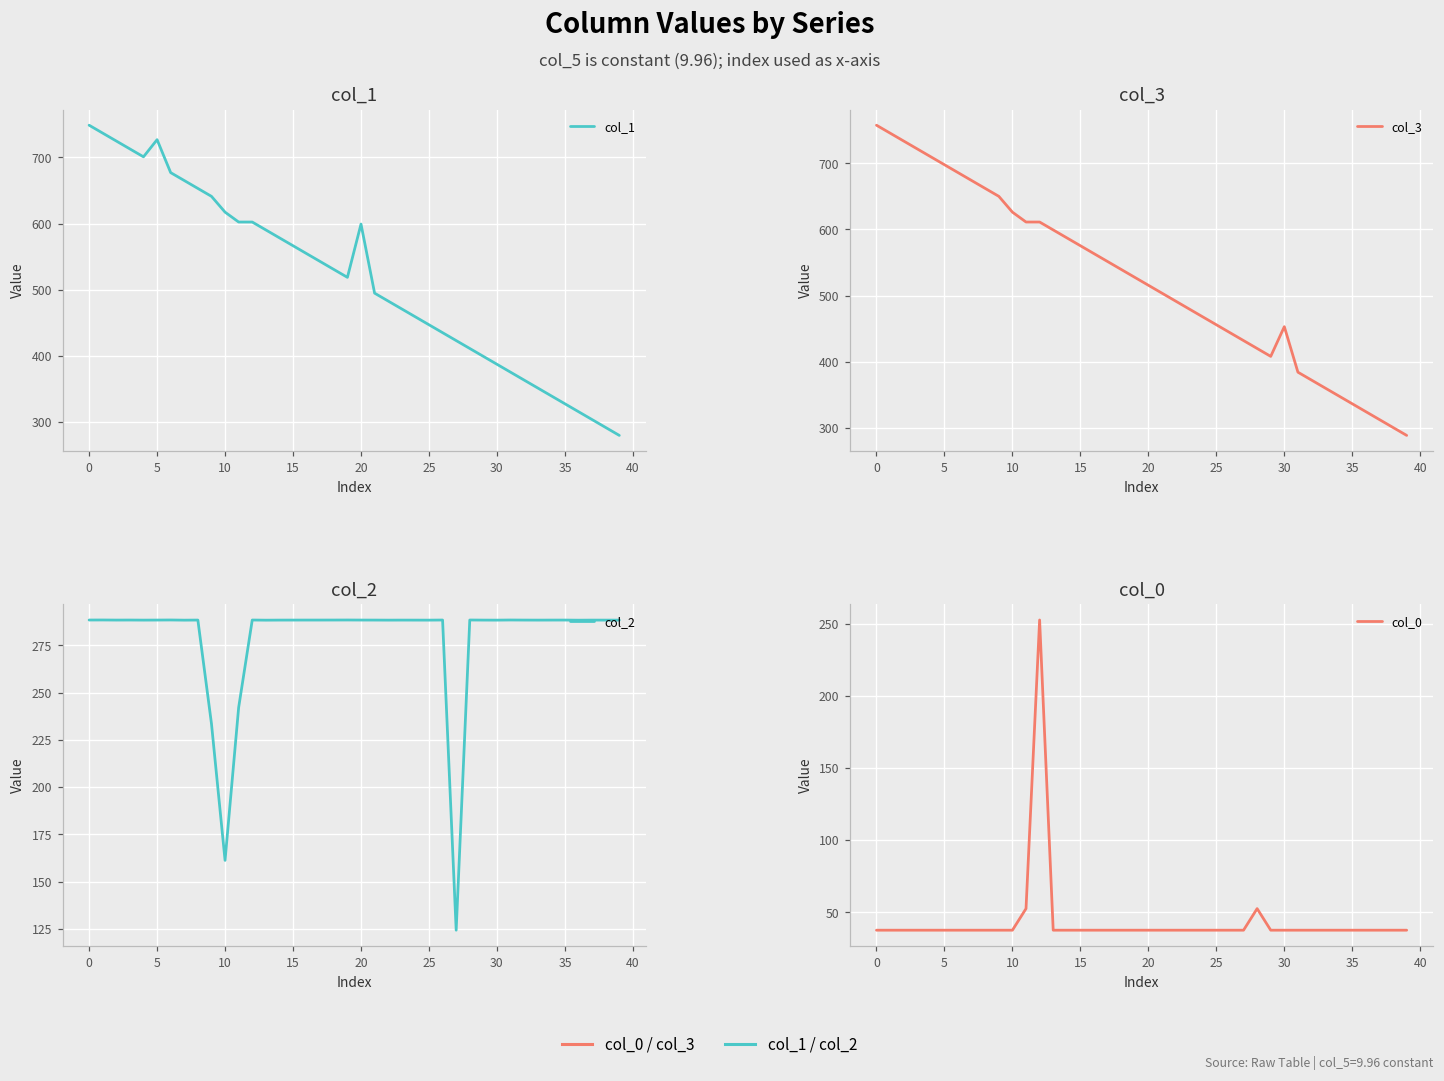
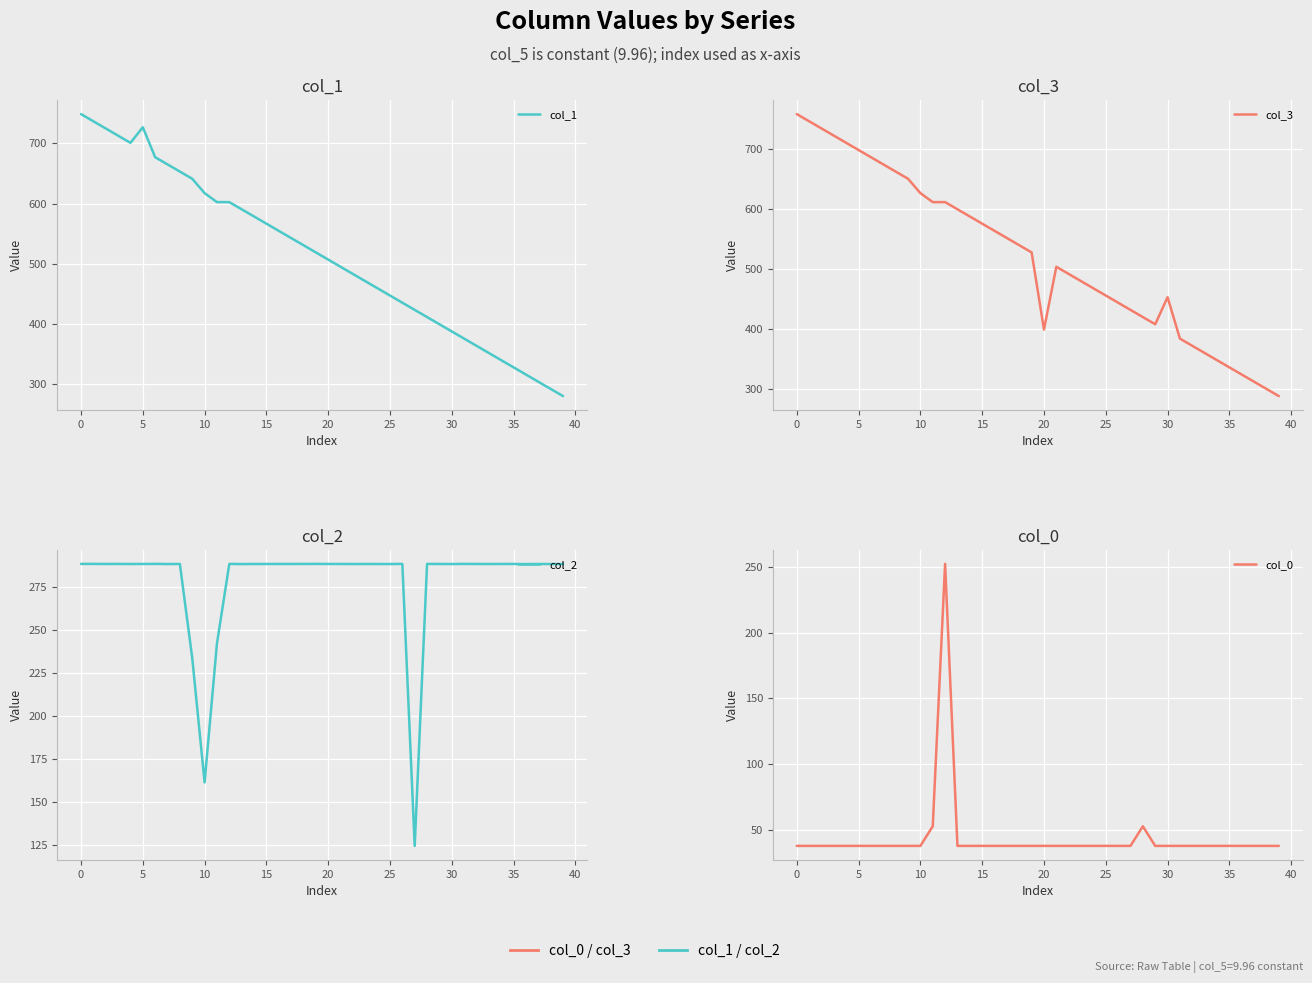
col_1, 20: 600 -> 510
col_3, 20: 520 -> 400
